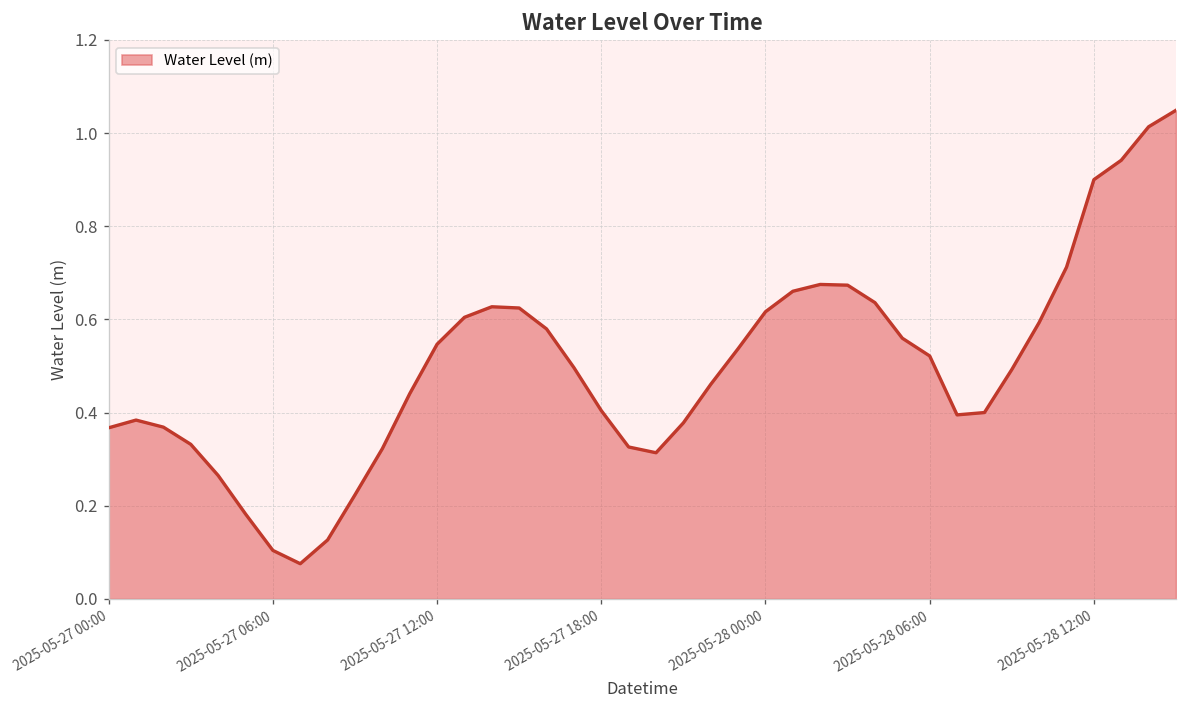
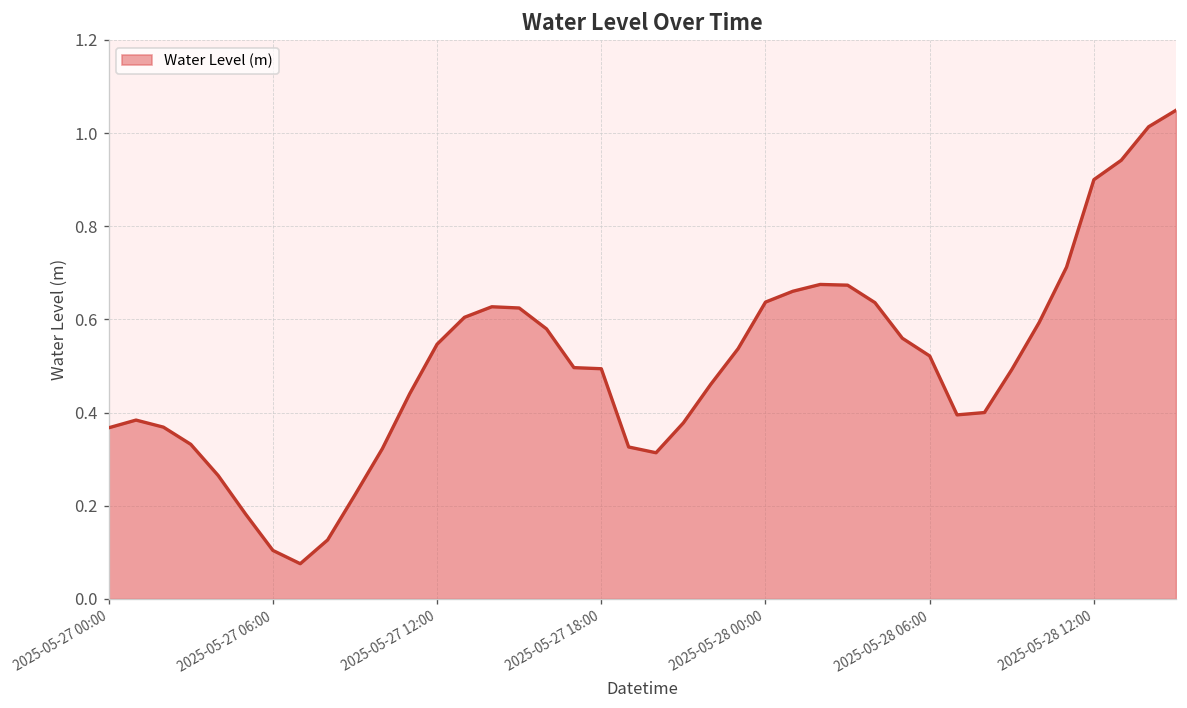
2025-05-27 18:00: 0.40 -> 0.49
2025-05-28 00:00: 0.62 -> 0.64
